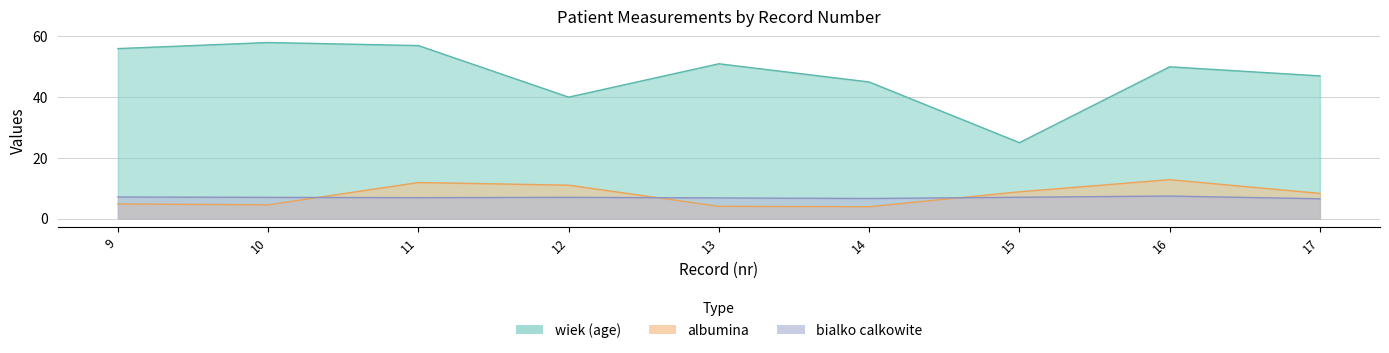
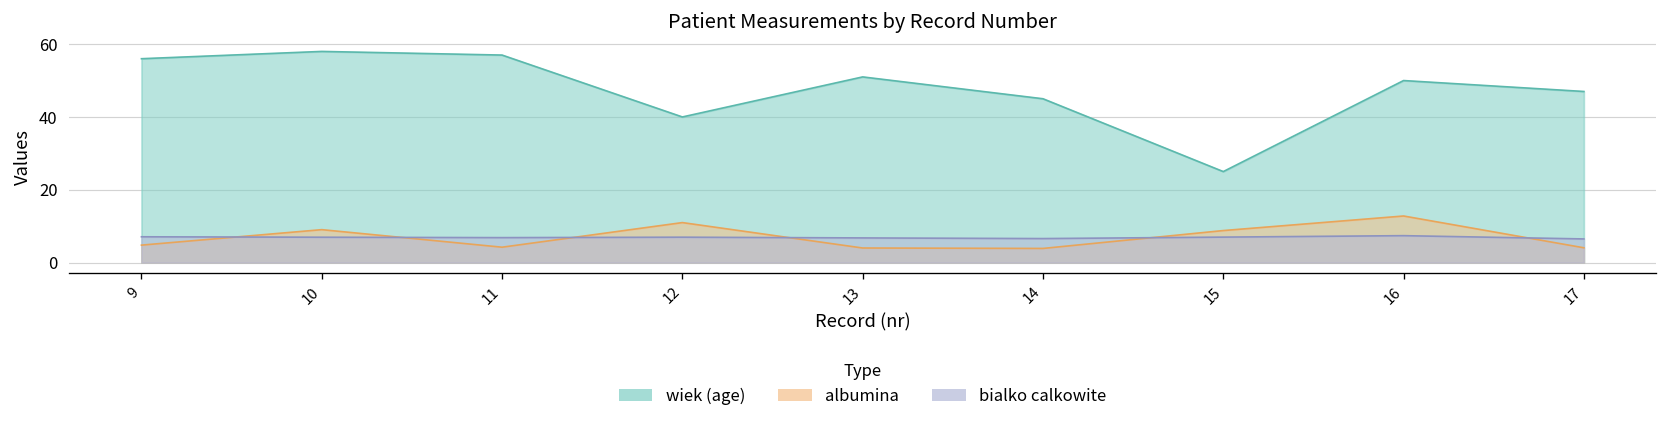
albumina, 10: 5 -> 9
albumina, 11: 12 -> 4
albumina, 17: 8 -> 4
